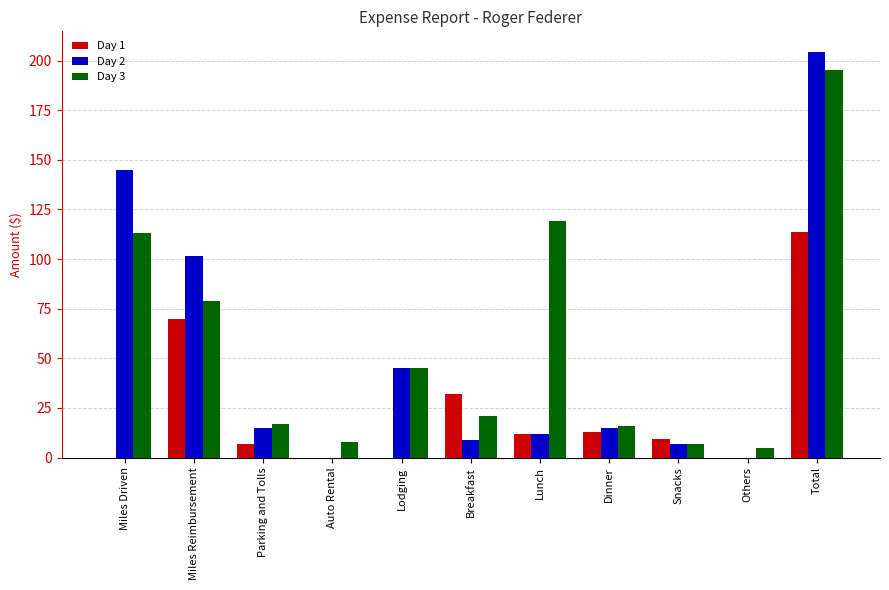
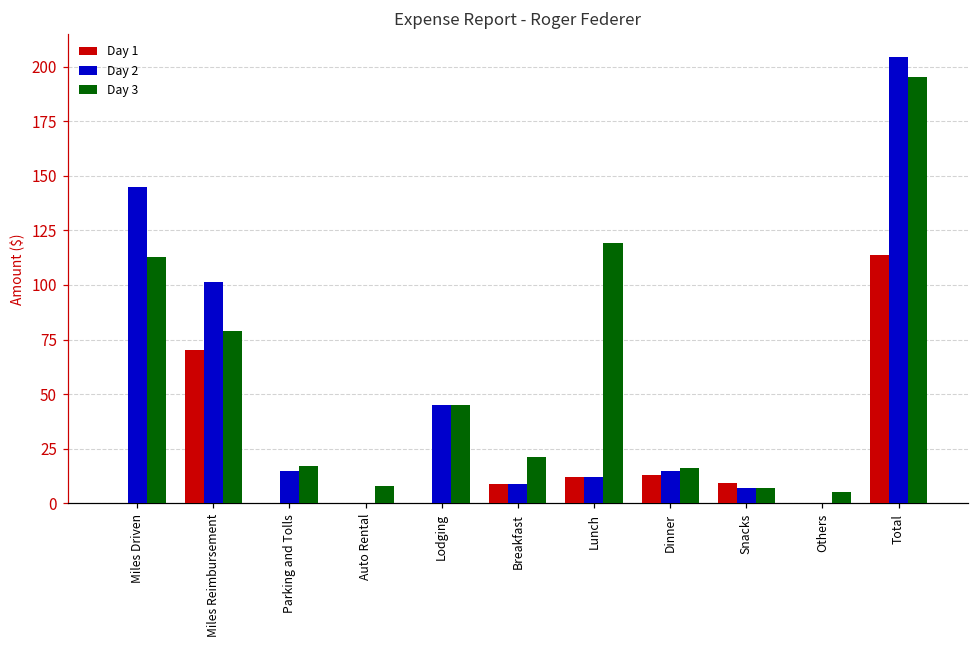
Day 1, Parking and Tolls: 7 -> 0
Day 1, Breakfast: 32 -> 9
